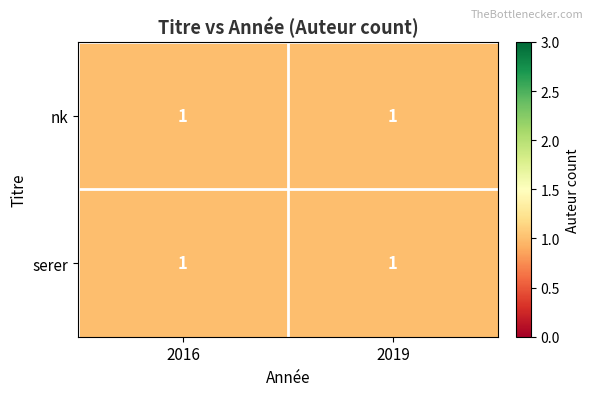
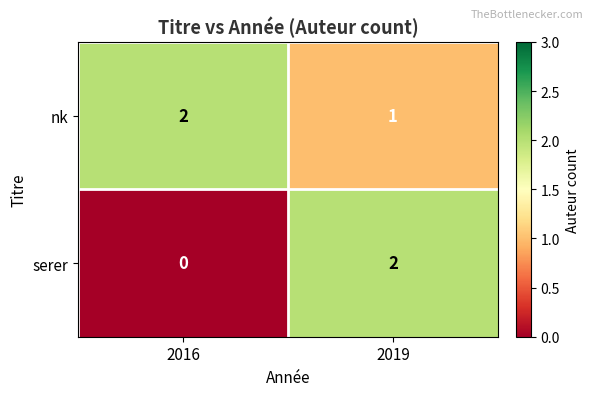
nk, 2016: 1 -> 2
serer, 2016: 1 -> 0
serer, 2019: 1 -> 2
